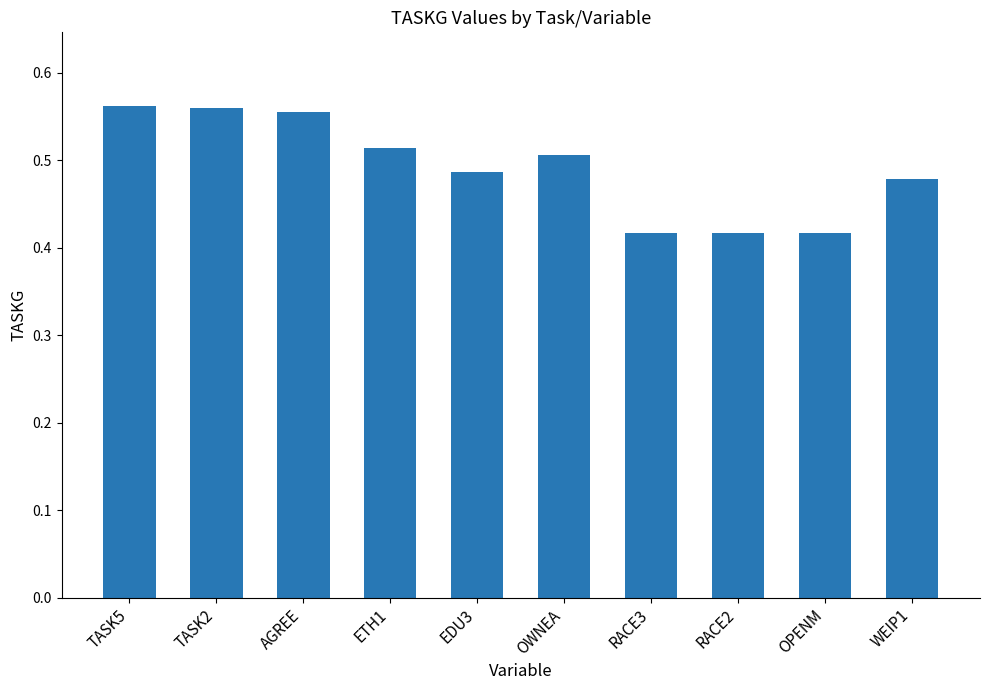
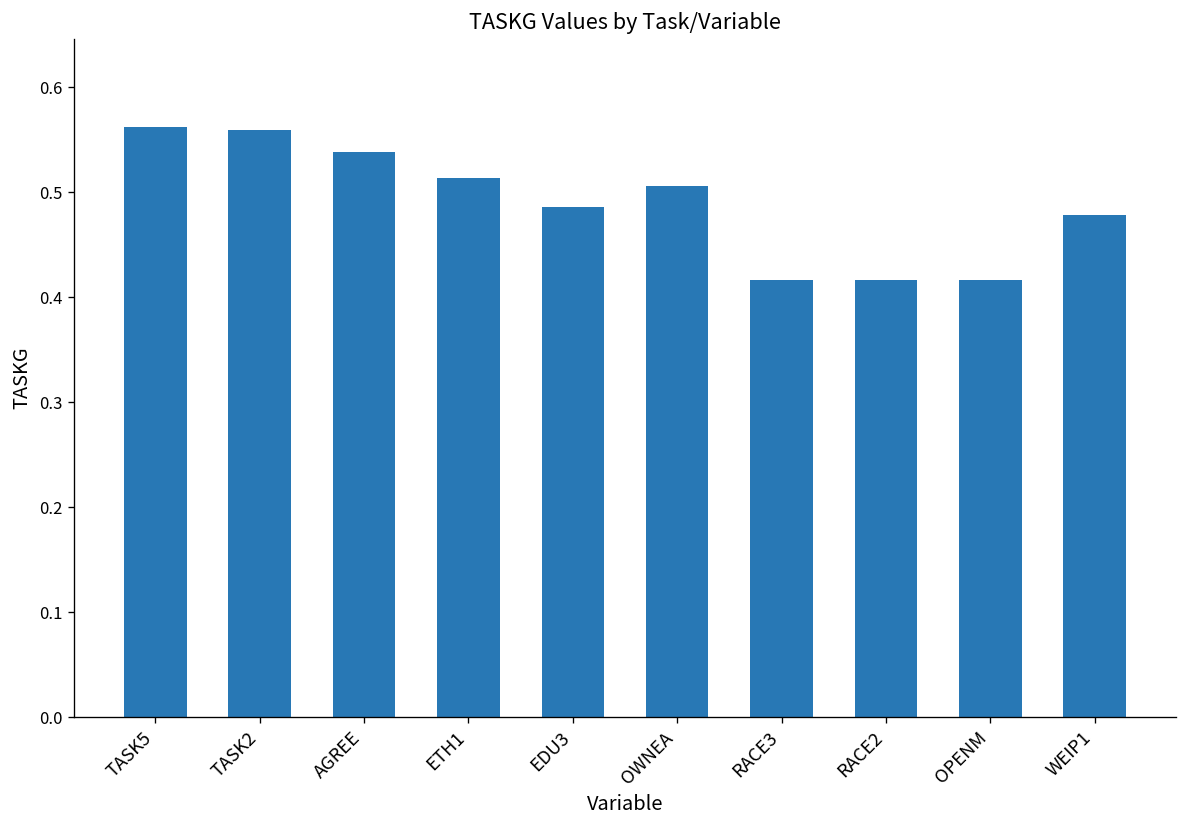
AGREE: 0.55 -> 0.54
